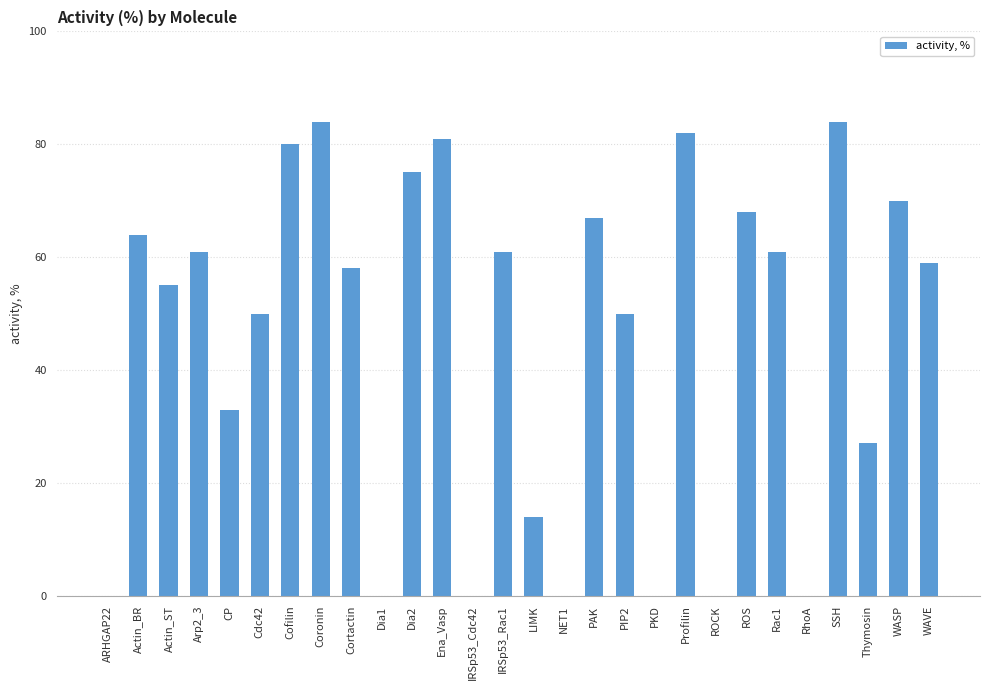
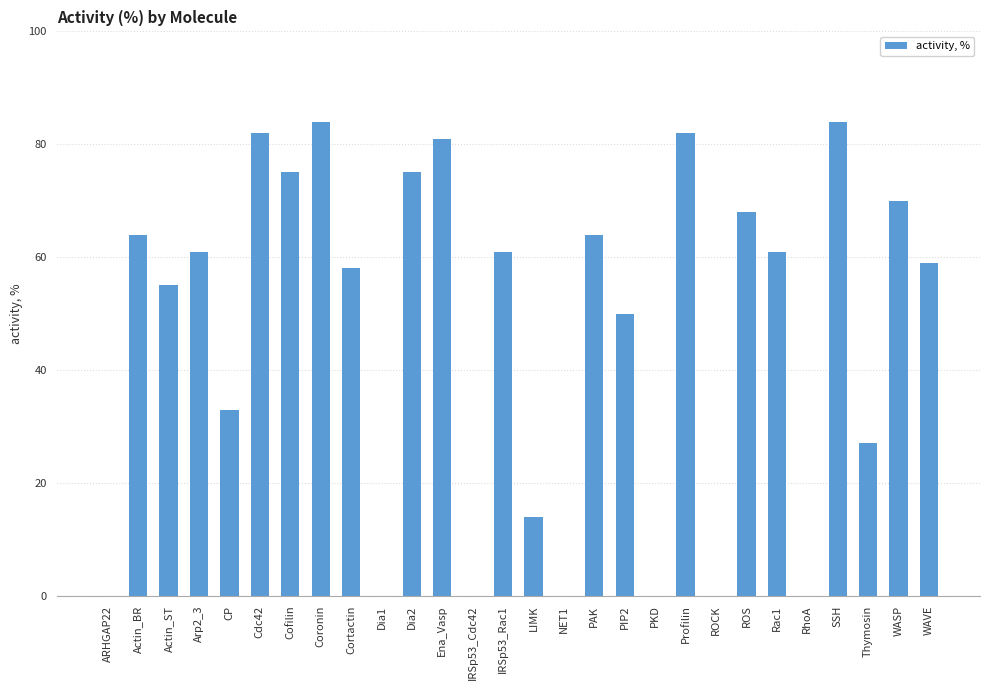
Cdc42: 50 -> 82
Cofilin: 80 -> 75
PAK: 67 -> 64
